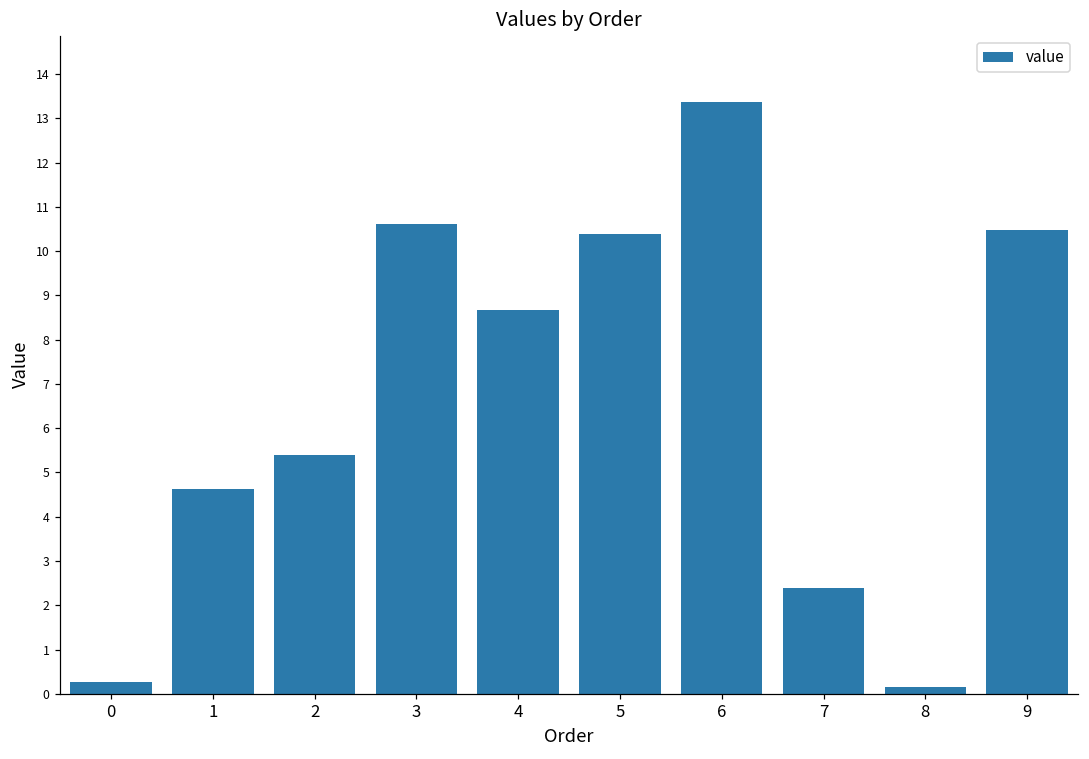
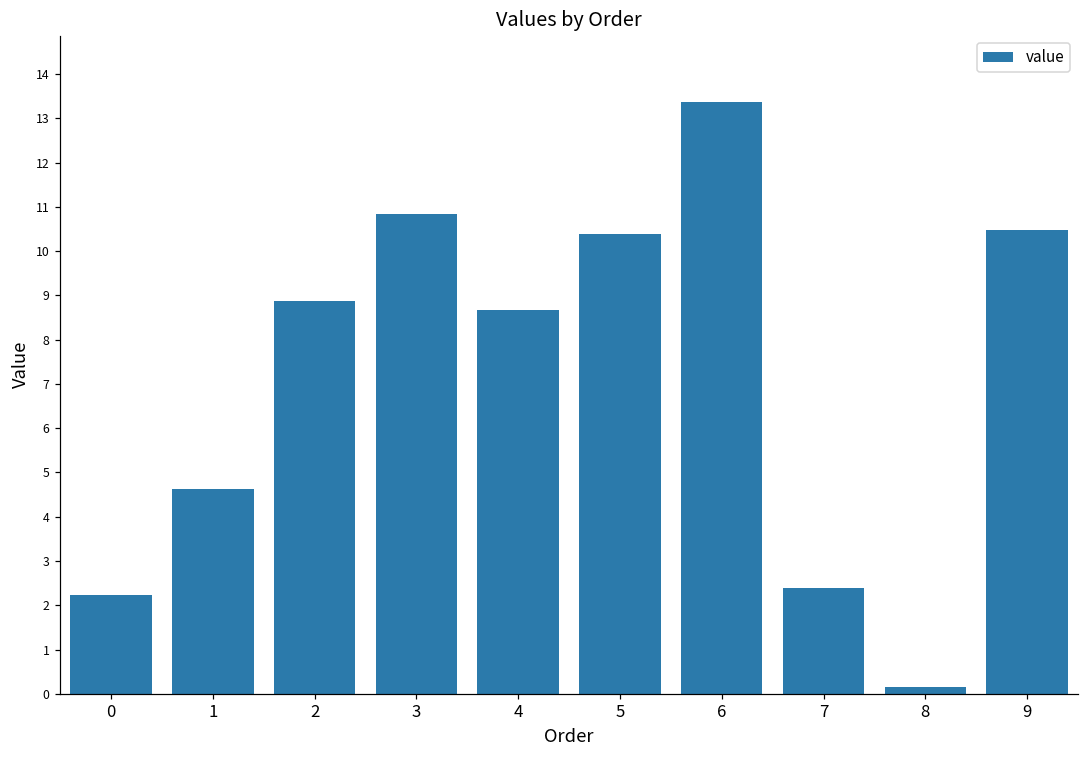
0: 0.3 -> 2.2
2: 5.4 -> 8.9
3: 10.6 -> 10.8
